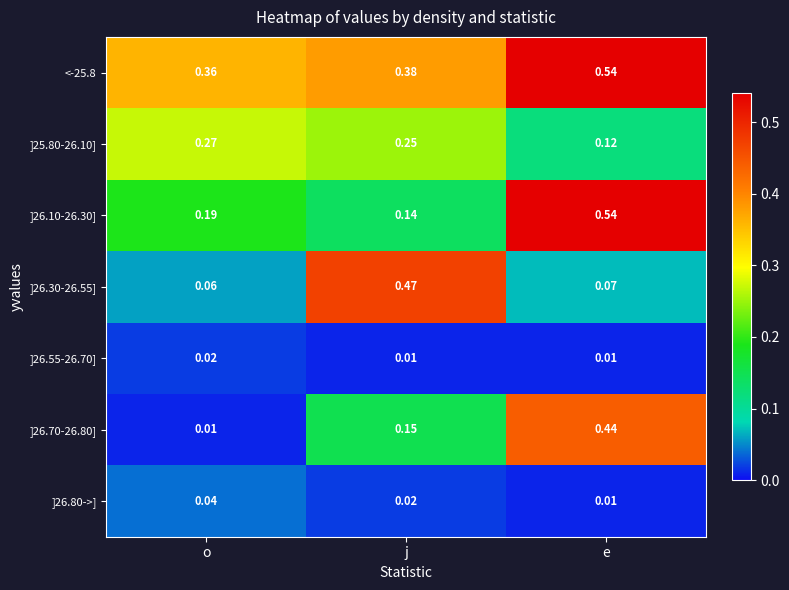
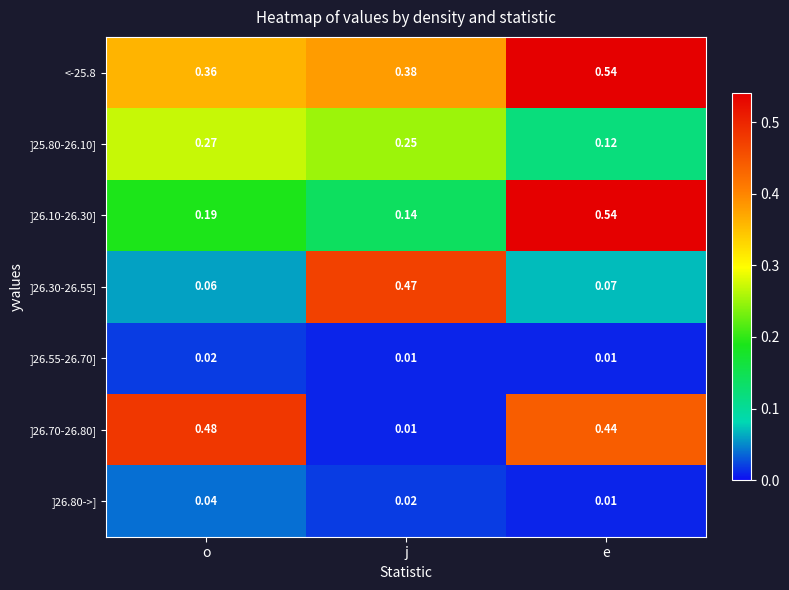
]26.70-26.80], o: 0.01 -> 0.48
]26.70-26.80], j: 0.15 -> 0.01
